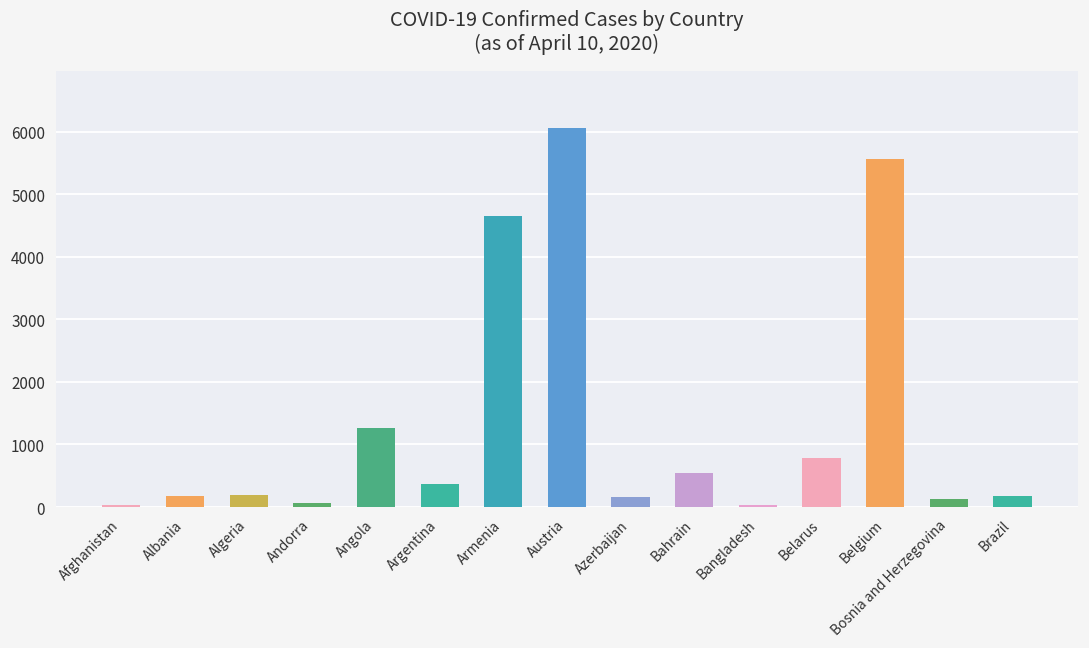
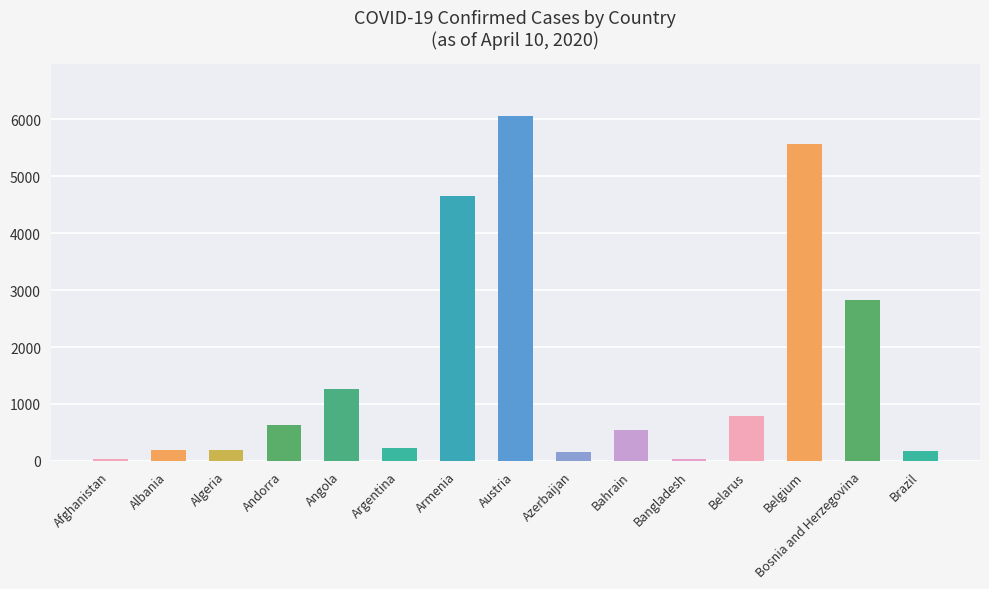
Andorra: 100 -> 600
Argentina: 400 -> 200
Bosnia and Herzegovina: 100 -> 2800
